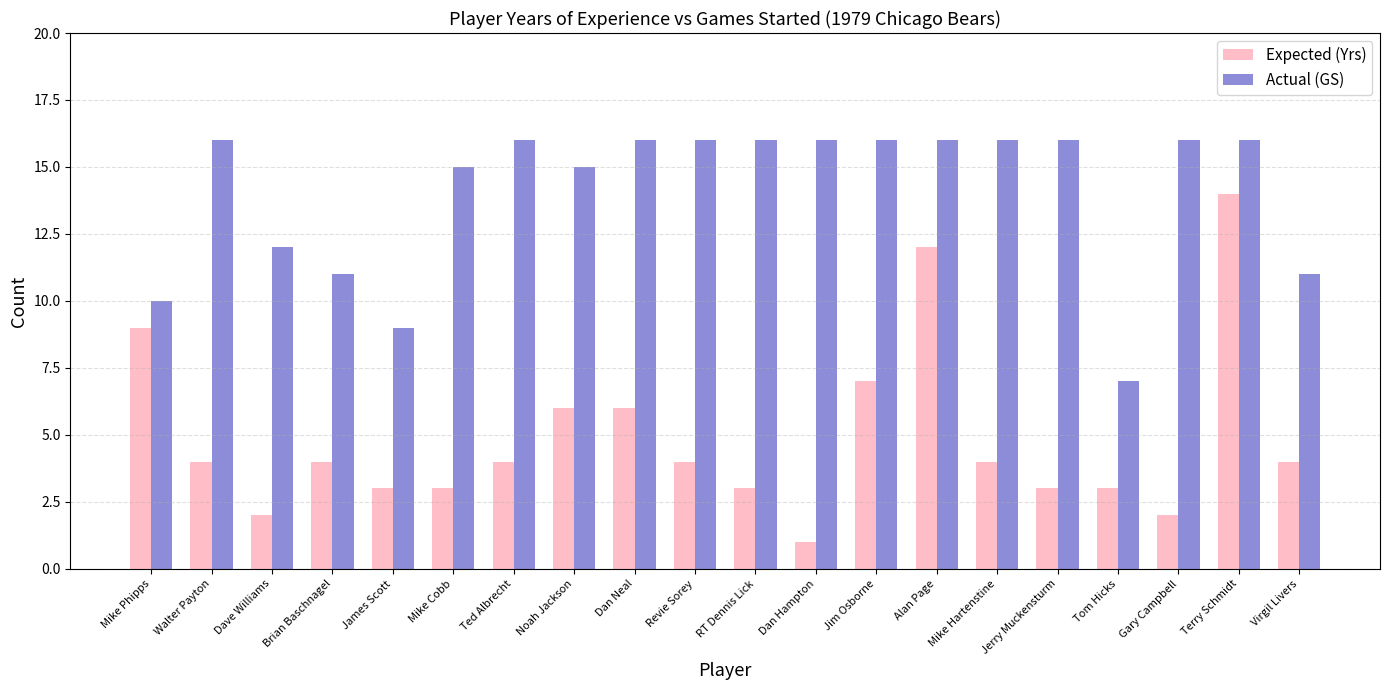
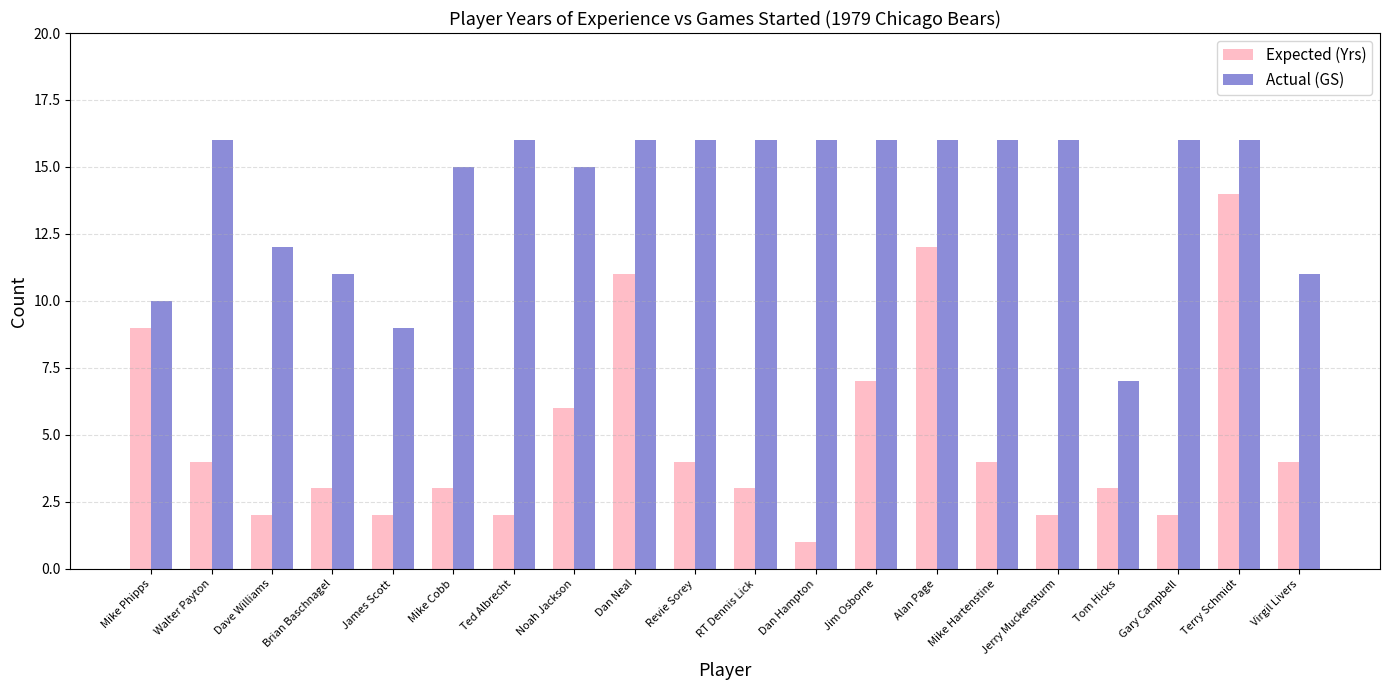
Expected (Yrs), Brian Baschnagel: 4 -> 3
Expected (Yrs), James Scott: 3 -> 2
Expected (Yrs), Ted Albrecht: 4 -> 2
Expected (Yrs), Dan Neal: 6 -> 11
Expected (Yrs), Jerry Muckensturm: 3 -> 2
